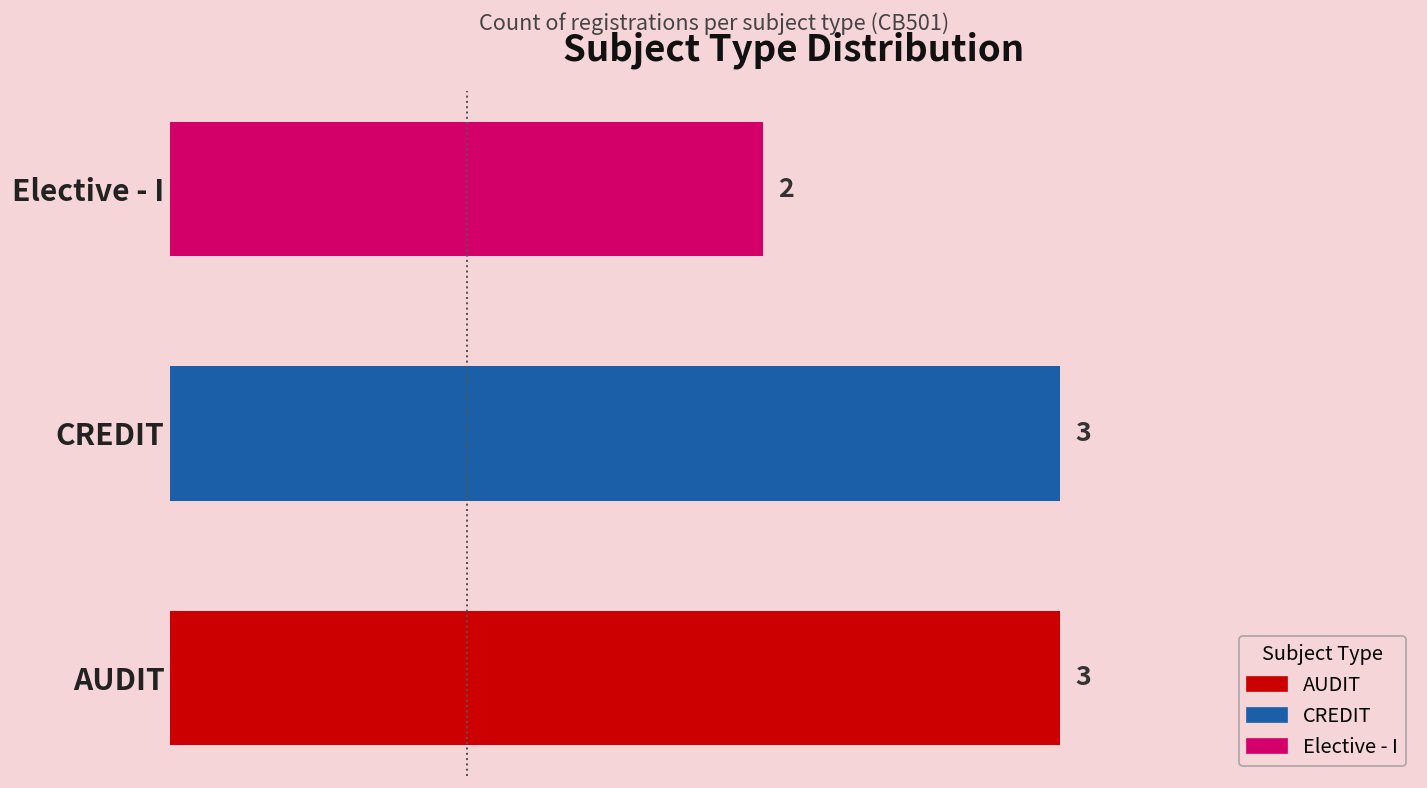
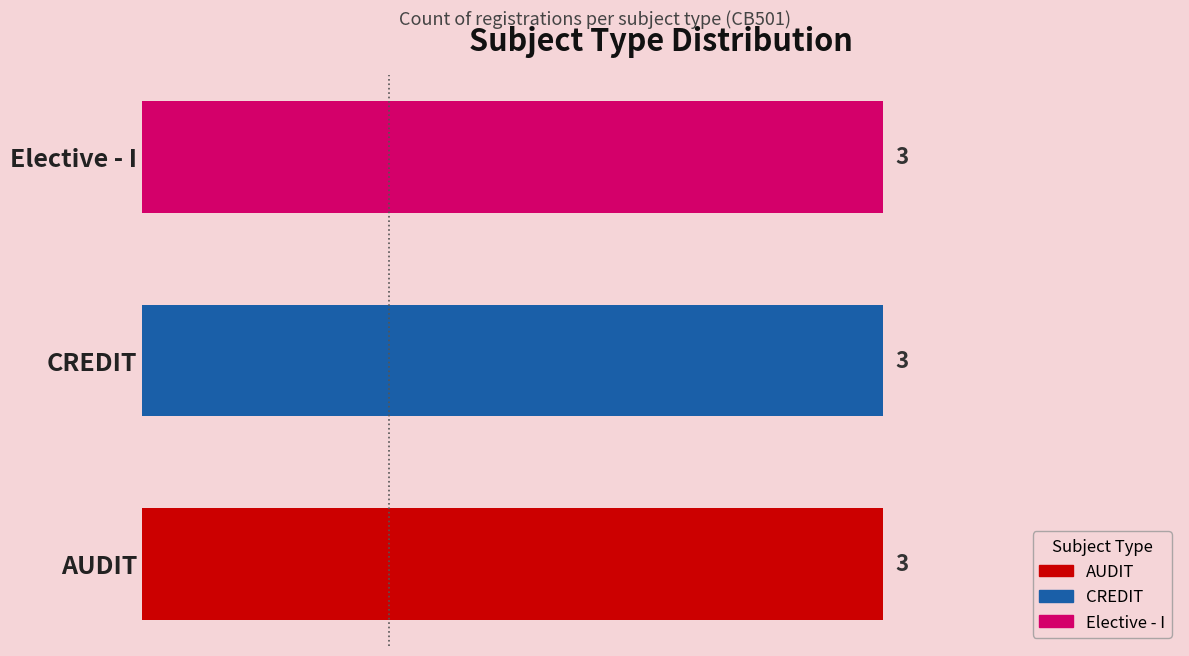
Elective - I: 2 -> 3
